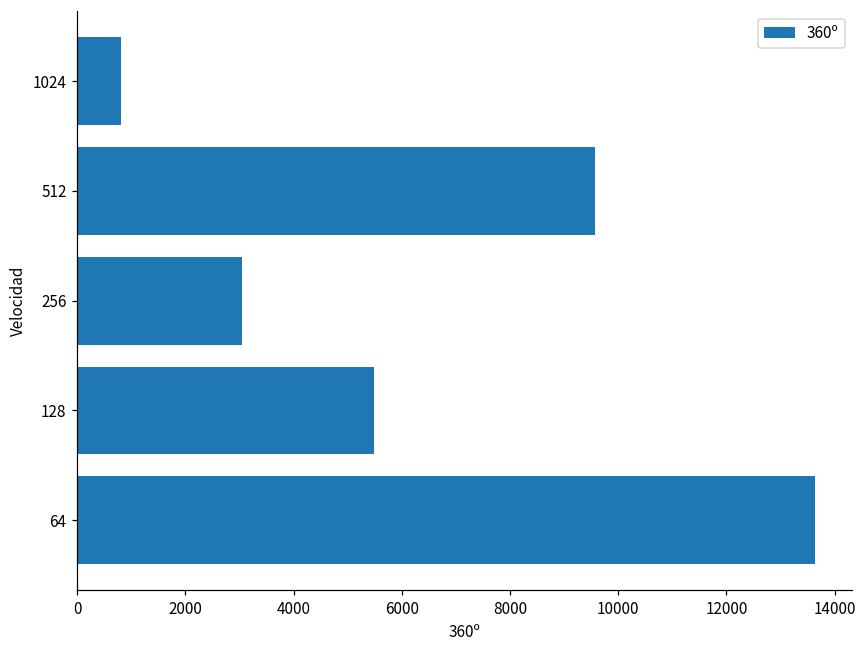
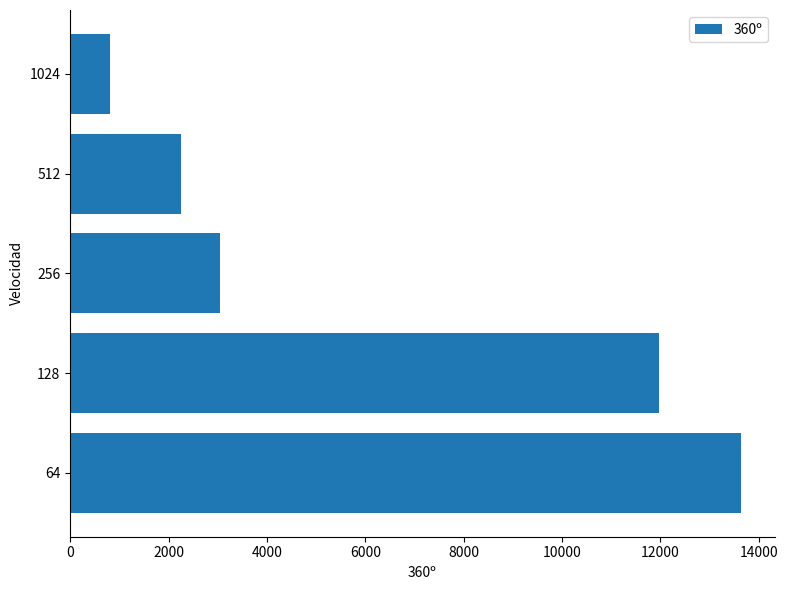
512: 9600 -> 2300
128: 5500 -> 12000
